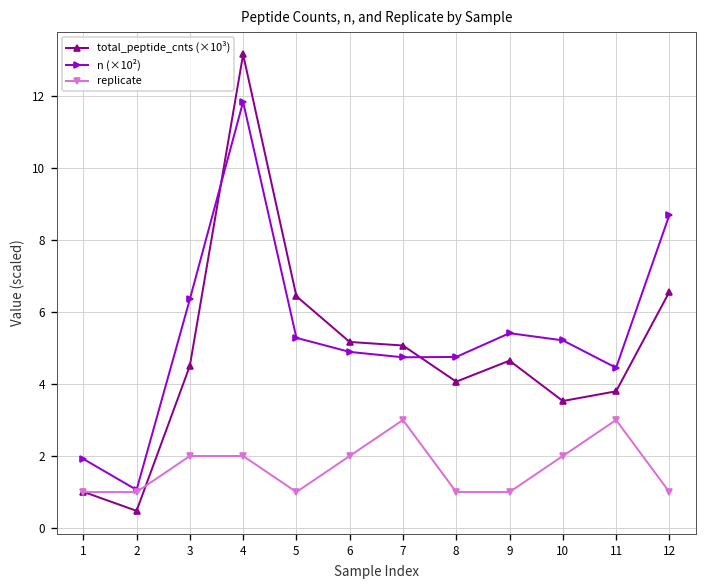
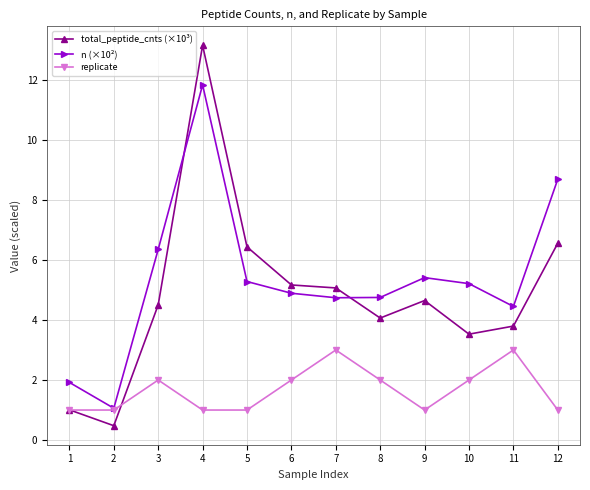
replicate, 4: 2 -> 1
replicate, 8: 1 -> 2
